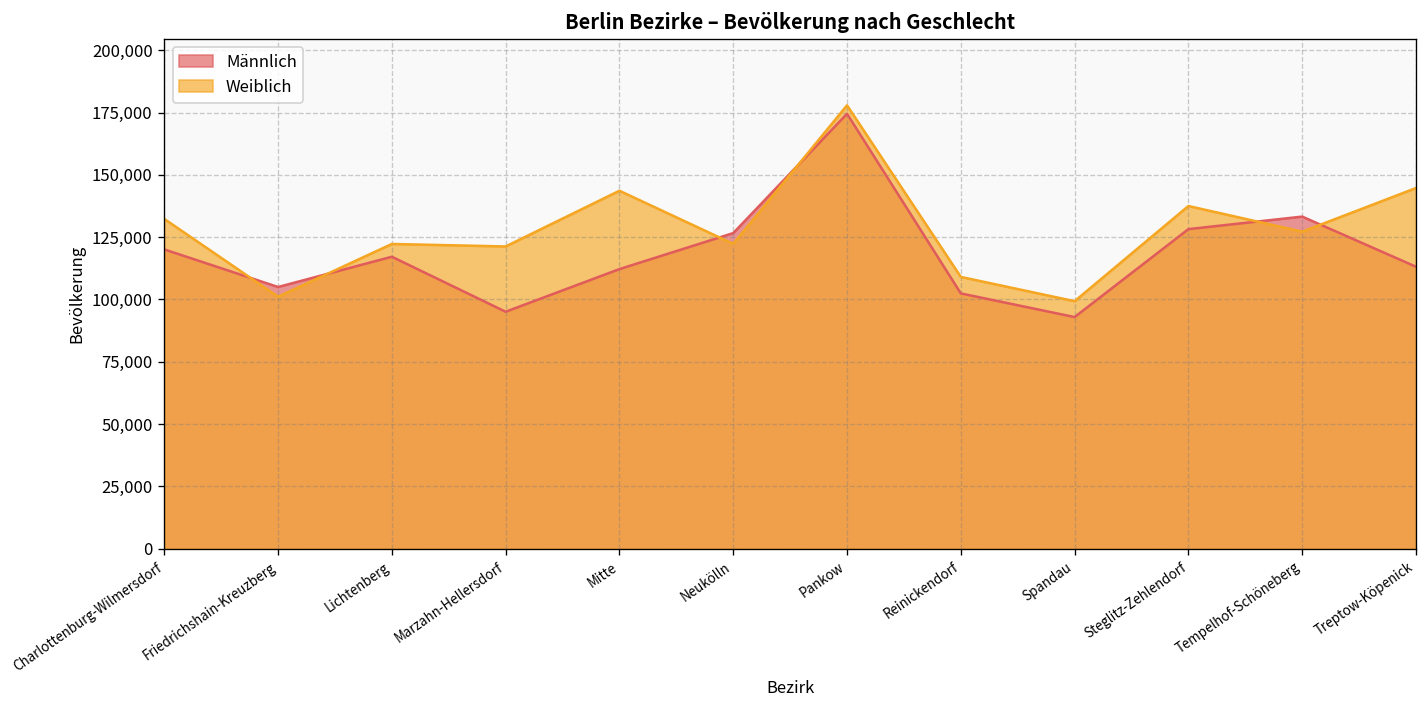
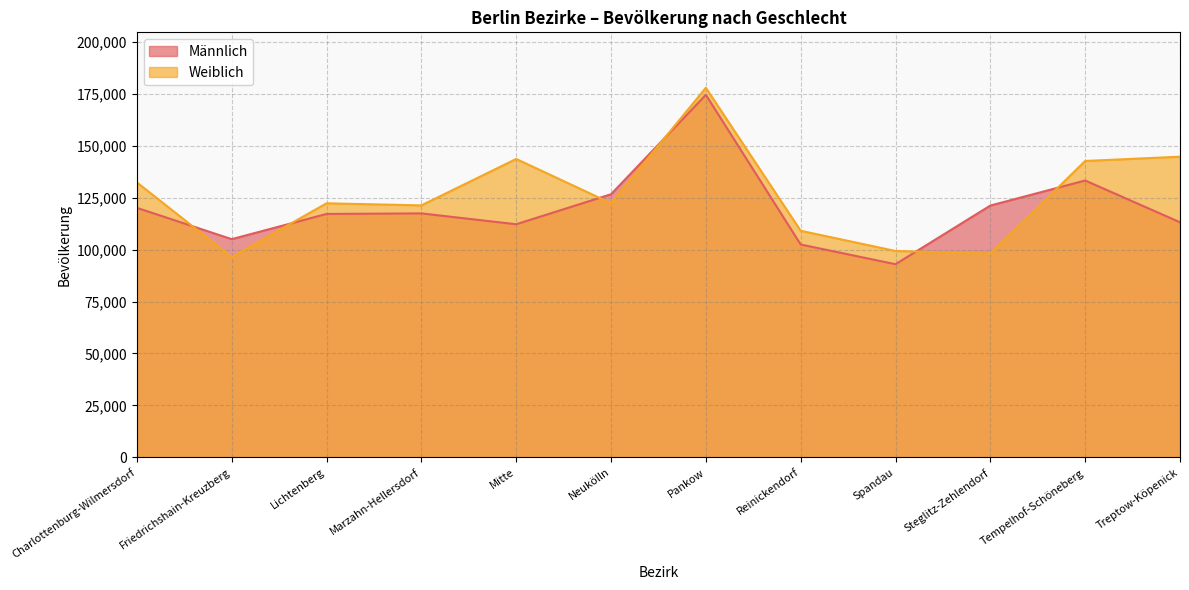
Weiblich, Friedrichshain-Kreuzberg: 101,000 -> 96,000
Männlich, Marzahn-Hellersdorf: 95,000 -> 117,000
Männlich, Steglitz-Zehlendorf: 128,000 -> 121,000
Weiblich, Steglitz-Zehlendorf: 137,000 -> 98,000
Weiblich, Tempelhof-Schöneberg: 127,000 -> 143,000
